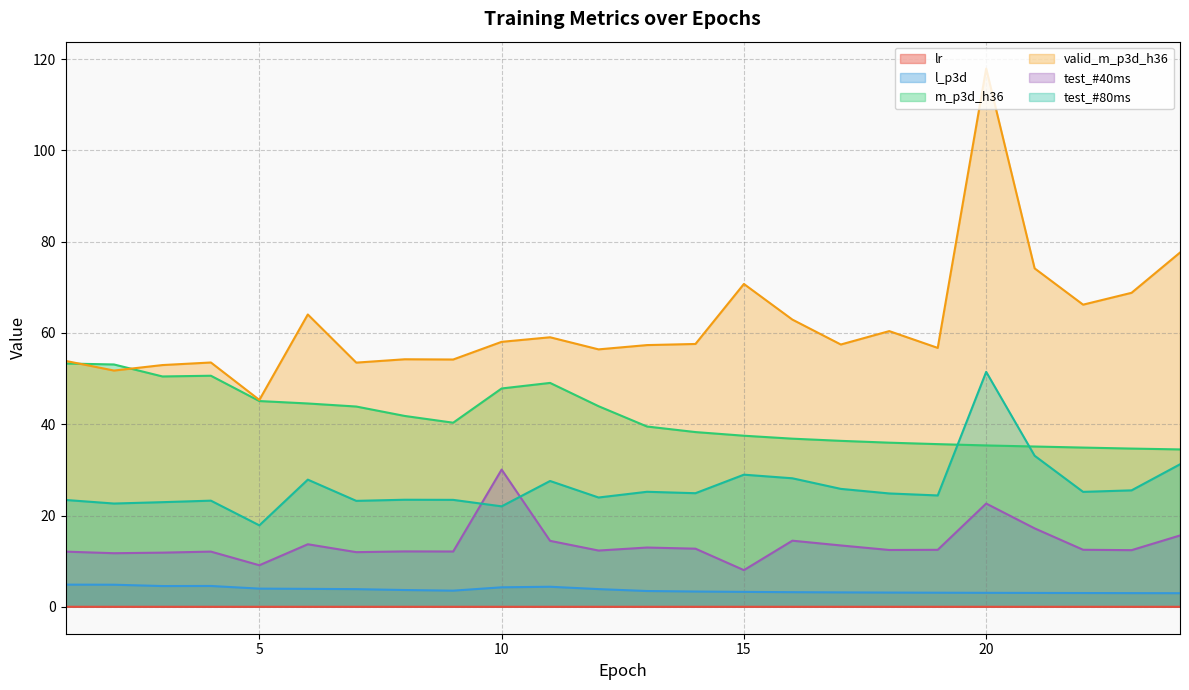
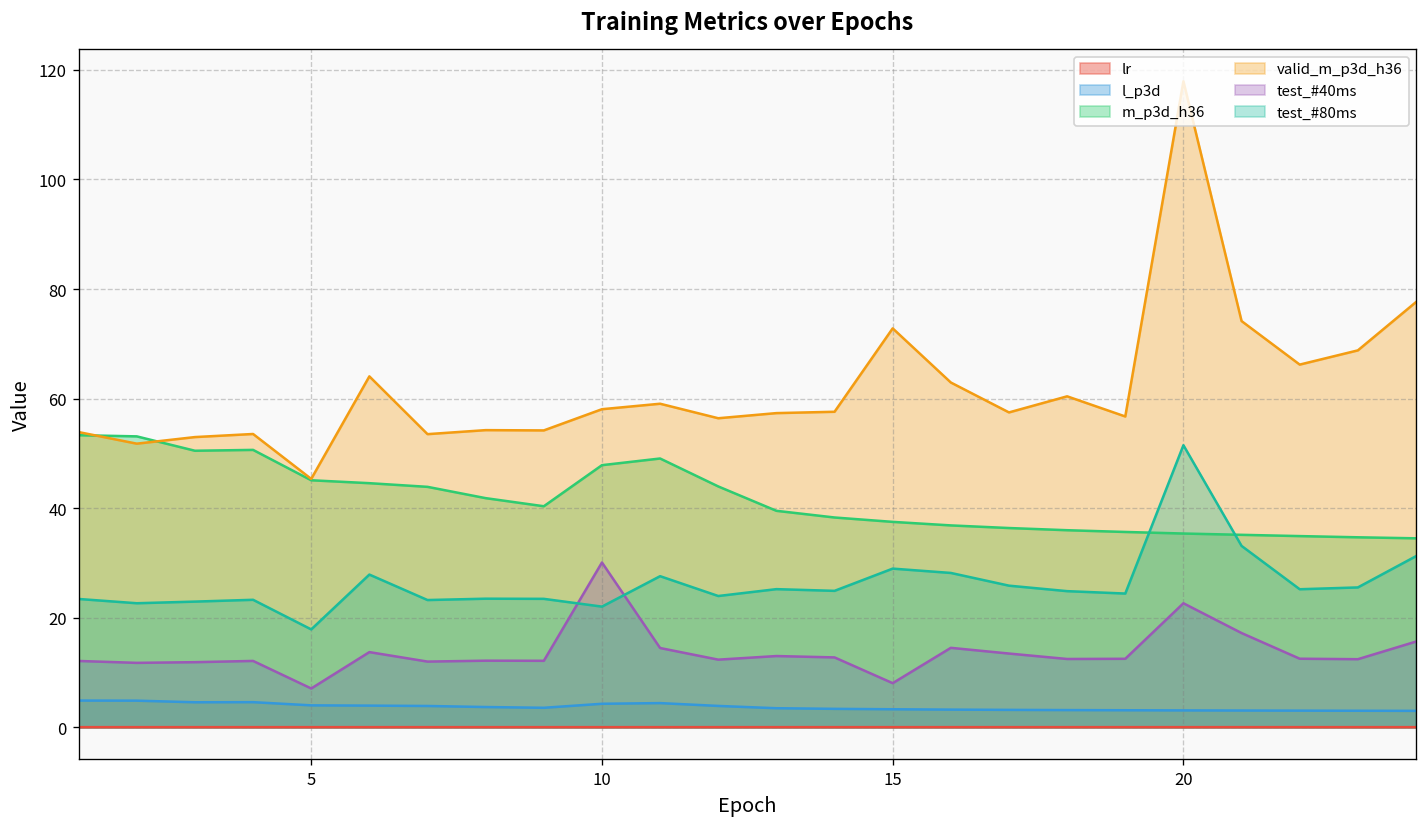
test_#40ms, 5: 9 -> 7
valid_m_p3d_h36, 15: 71 -> 73
